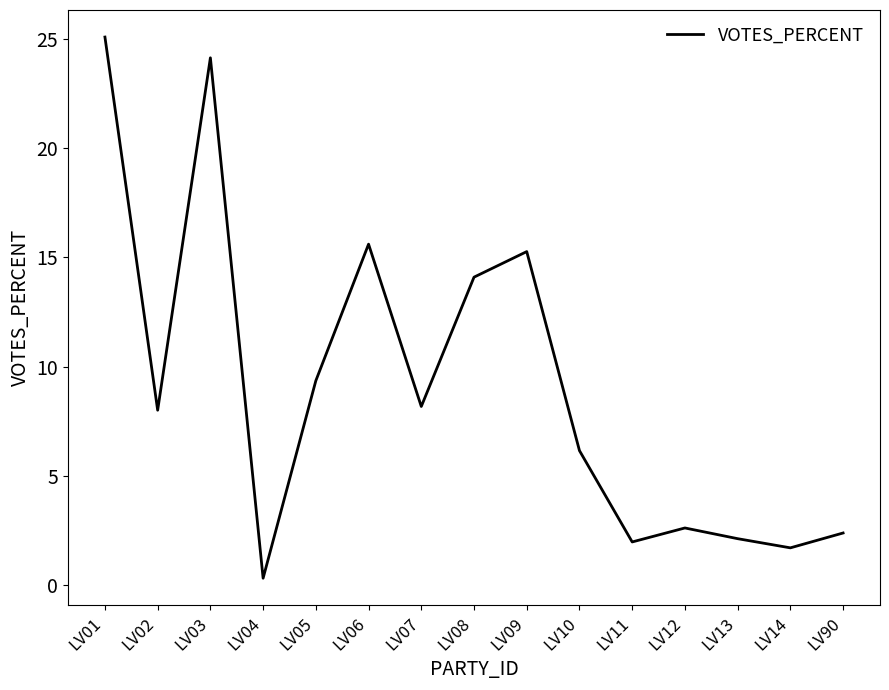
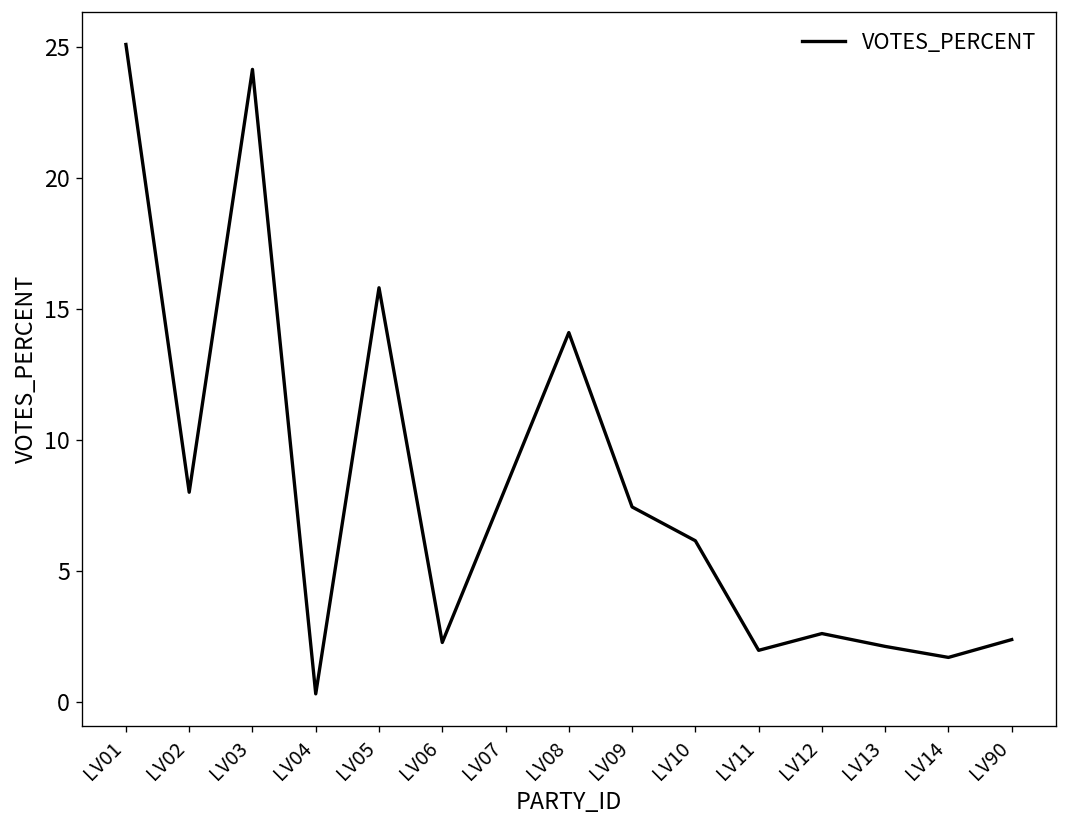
LV05: 9.4 -> 15.8
LV06: 15.6 -> 2.3
LV09: 15.3 -> 7.5
